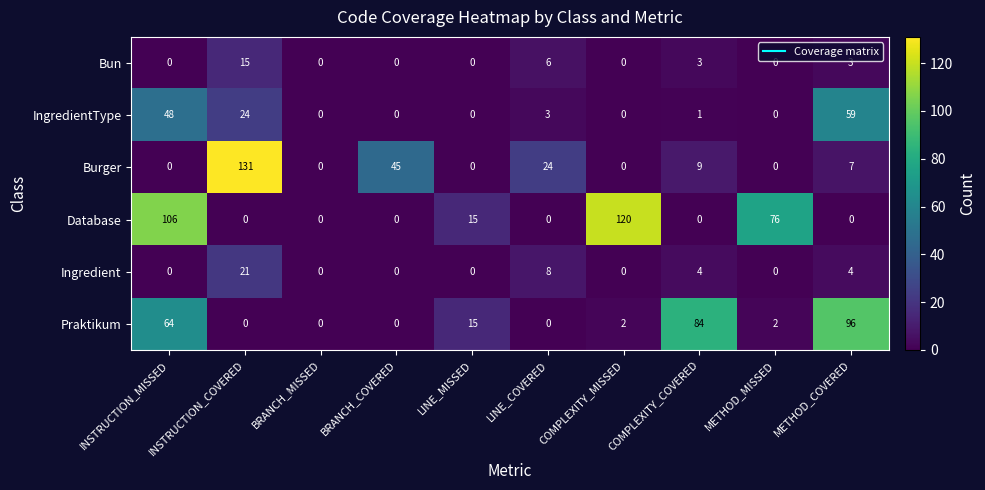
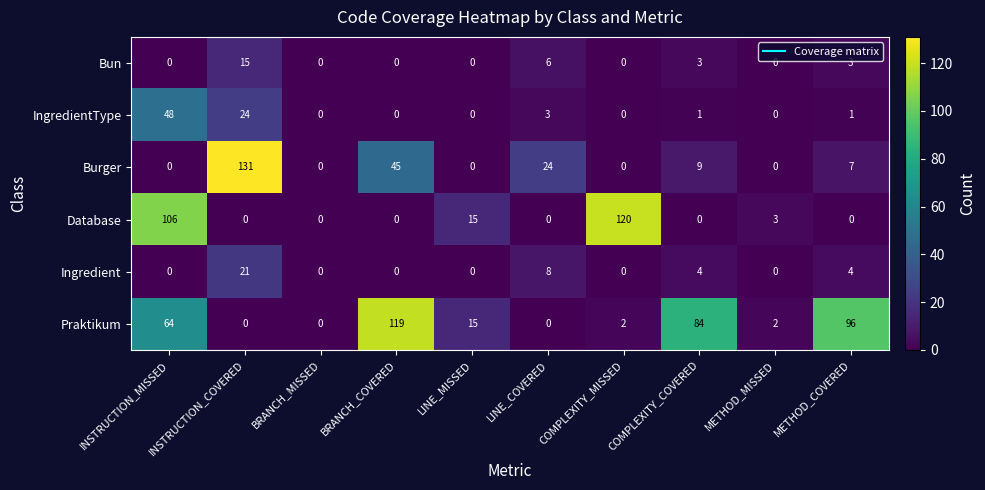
IngredientType, METHOD_COVERED: 59 -> 1
Database, METHOD_MISSED: 76 -> 3
Praktikum, BRANCH_COVERED: 0 -> 119
